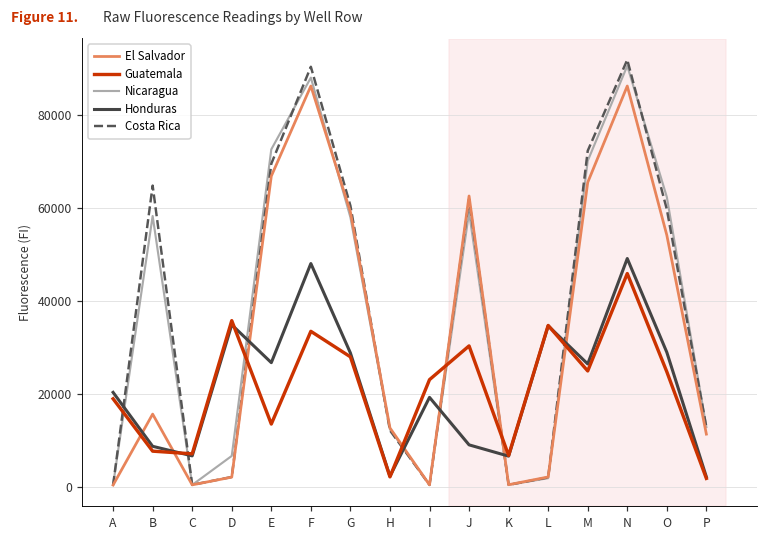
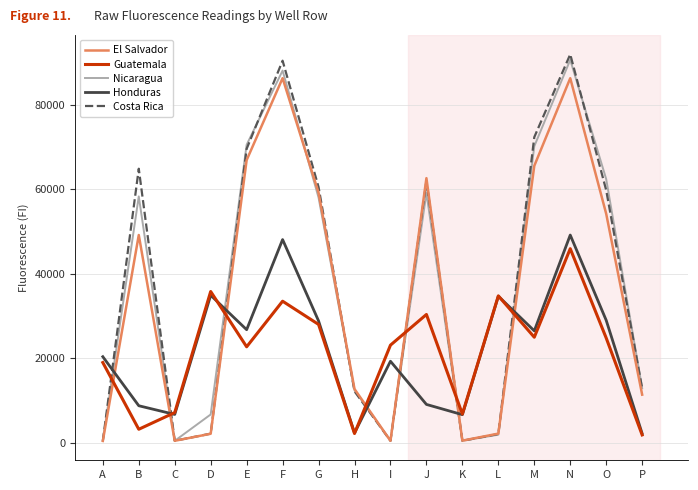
El Salvador, B: 16000 -> 49000
Guatemala, B: 8000 -> 3000
Guatemala, E: 14000 -> 23000
Nicaragua, E: 73000 -> 70000
